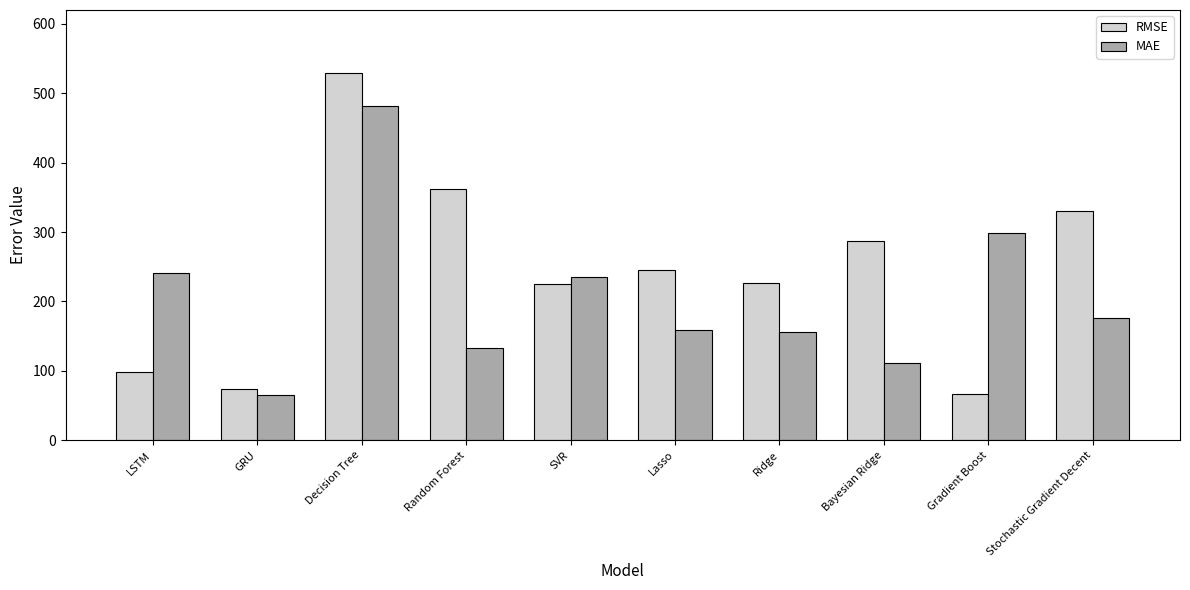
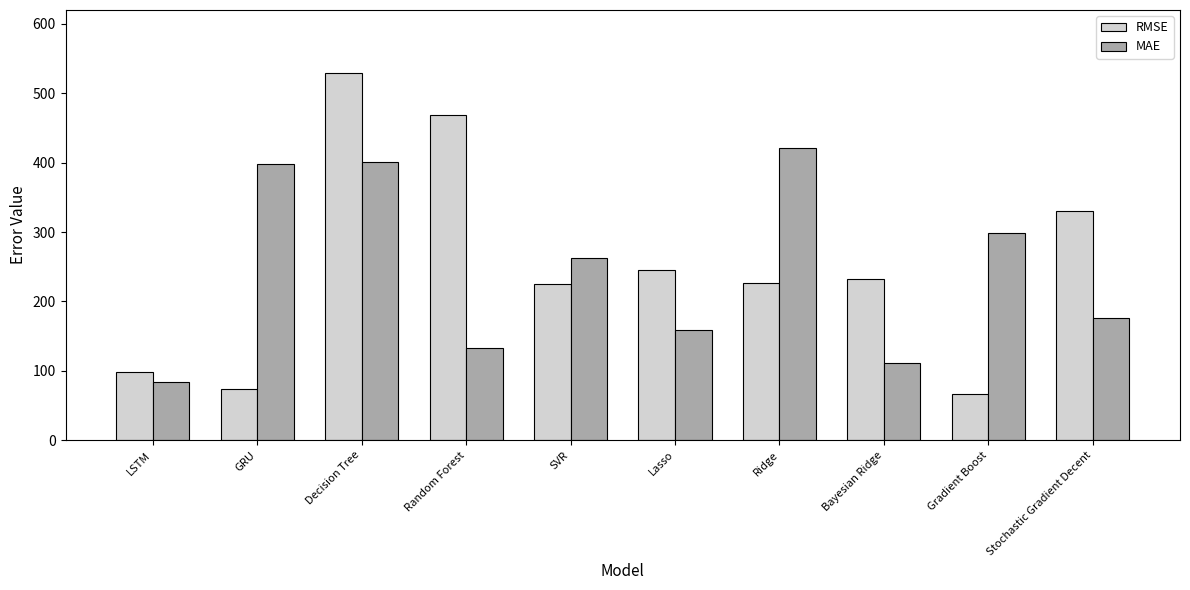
MAE, LSTM: 240 -> 80
MAE, GRU: 60 -> 400
MAE, Decision Tree: 480 -> 400
RMSE, Random Forest: 360 -> 470
MAE, SVR: 240 -> 260
MAE, Ridge: 160 -> 420
RMSE, Bayesian Ridge: 290 -> 230
